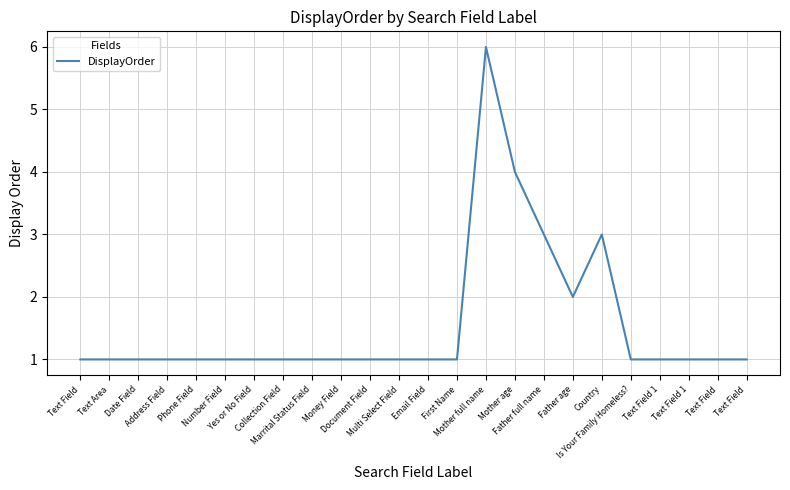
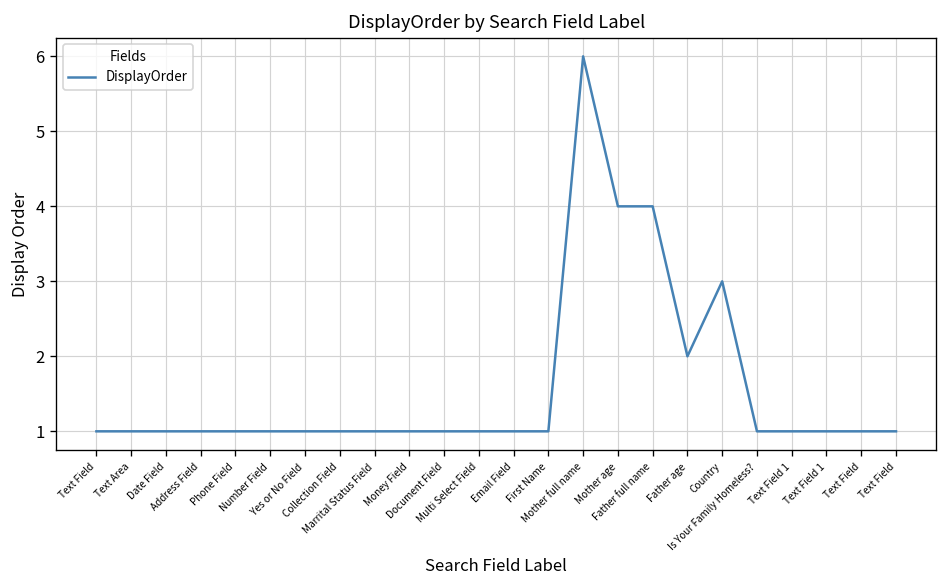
Father full name: 3 -> 4
